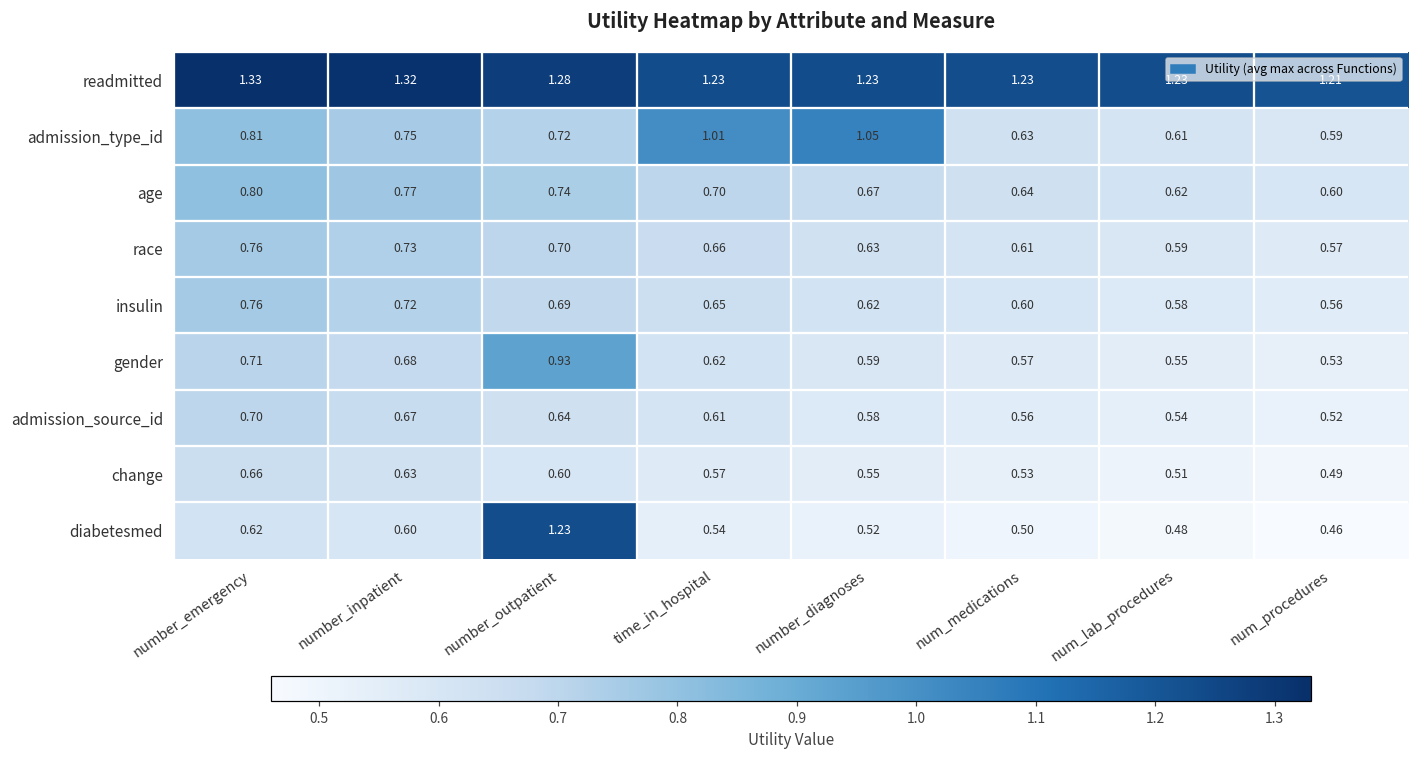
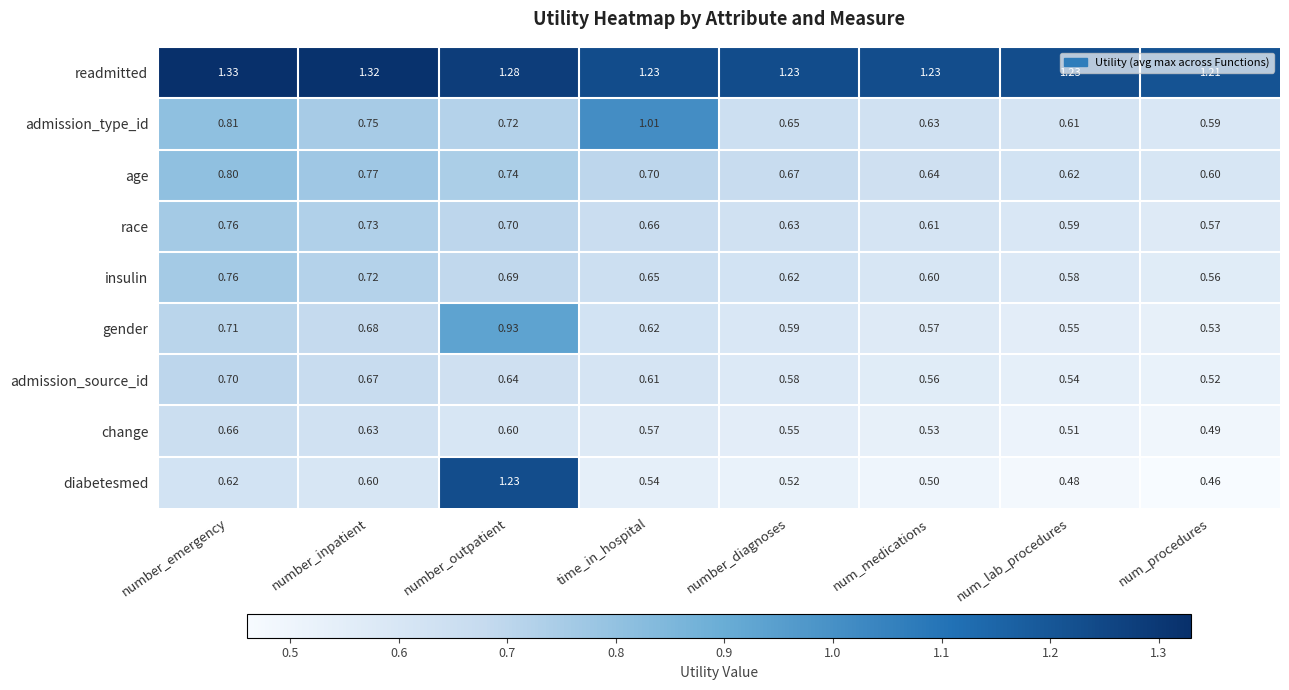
admission_type_id, number_diagnoses: 1.05 -> 0.65
